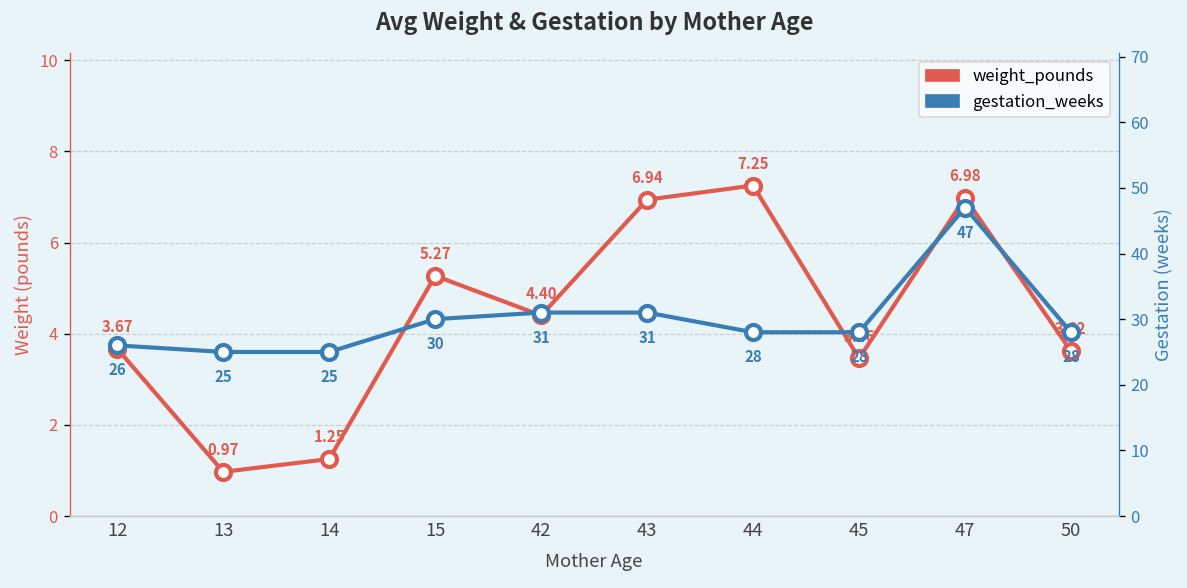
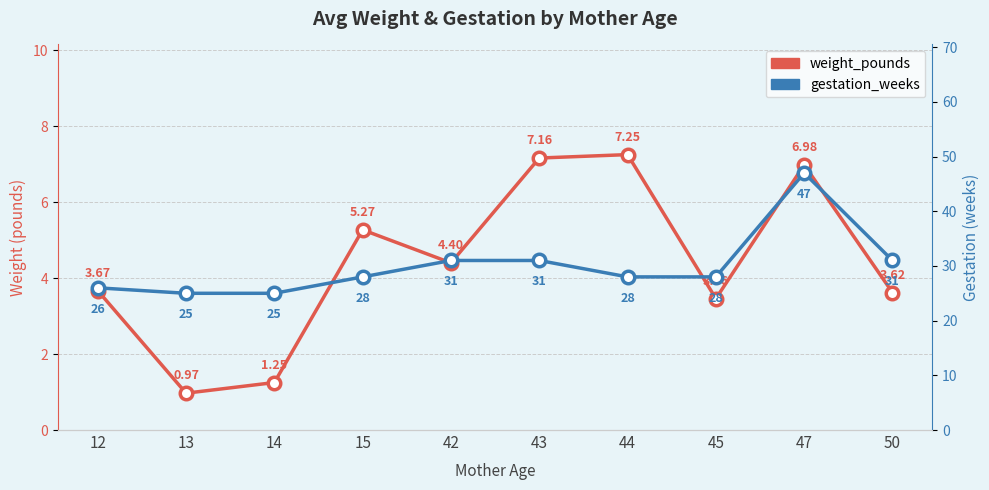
weight_pounds, 43: 6.94 -> 7.16
gestation_weeks, 15: 30 -> 28
gestation_weeks, 50: 28 -> 31
